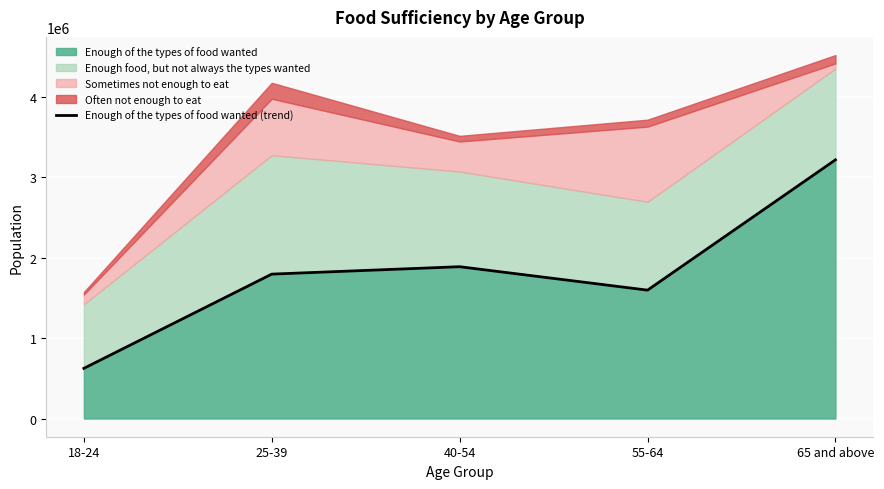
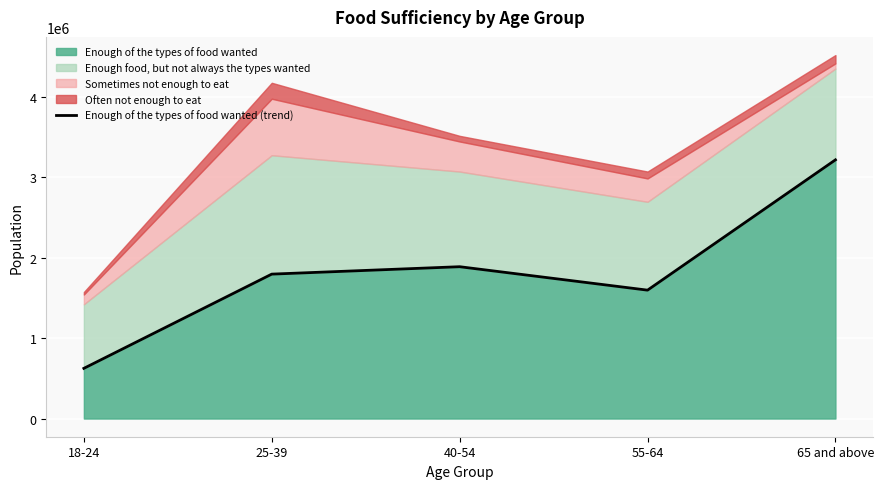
Sometimes not enough to eat, 55-64: 900000 -> 300000
